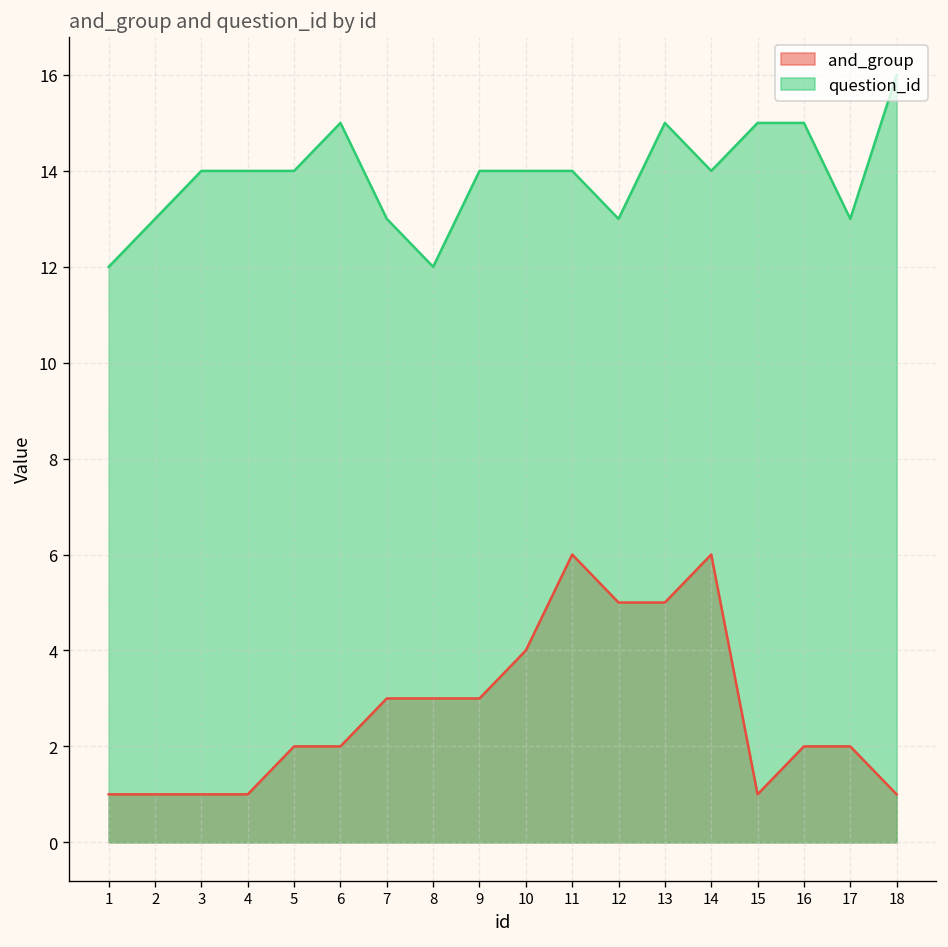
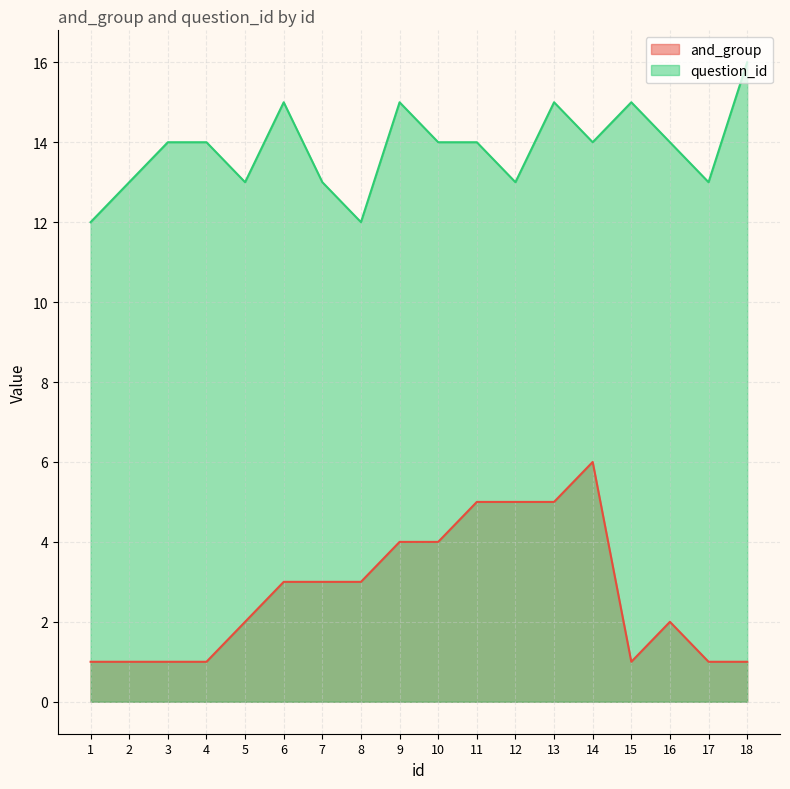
question_id, 5: 14 -> 13
and_group, 6: 2 -> 3
and_group, 9: 3 -> 4
question_id, 9: 14 -> 15
and_group, 11: 6 -> 5
question_id, 16: 15 -> 14
and_group, 17: 2 -> 1
